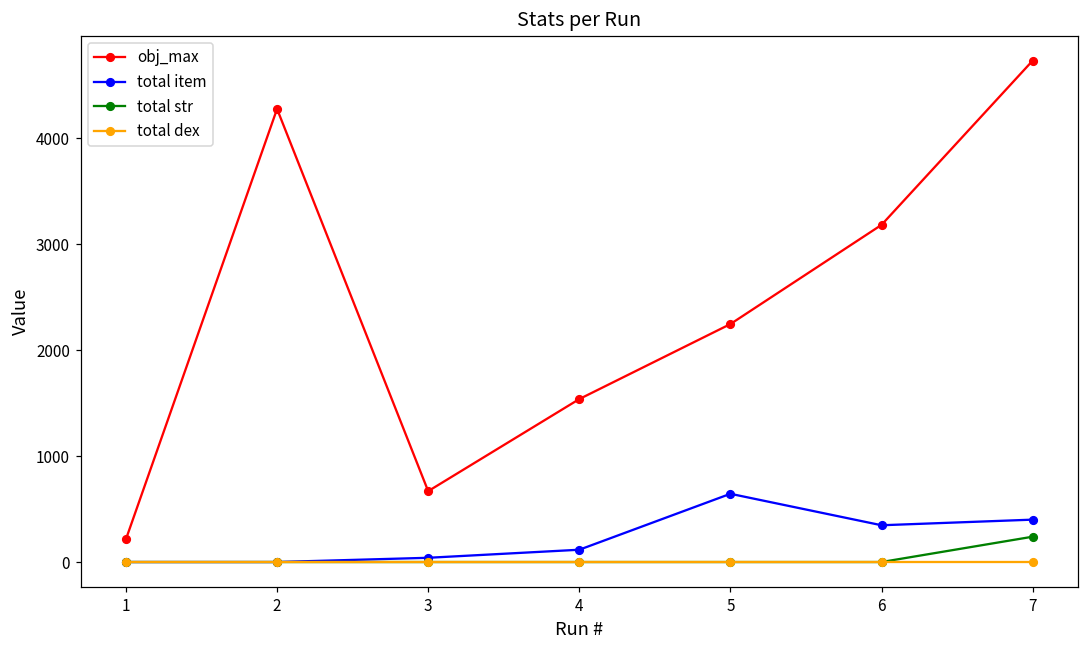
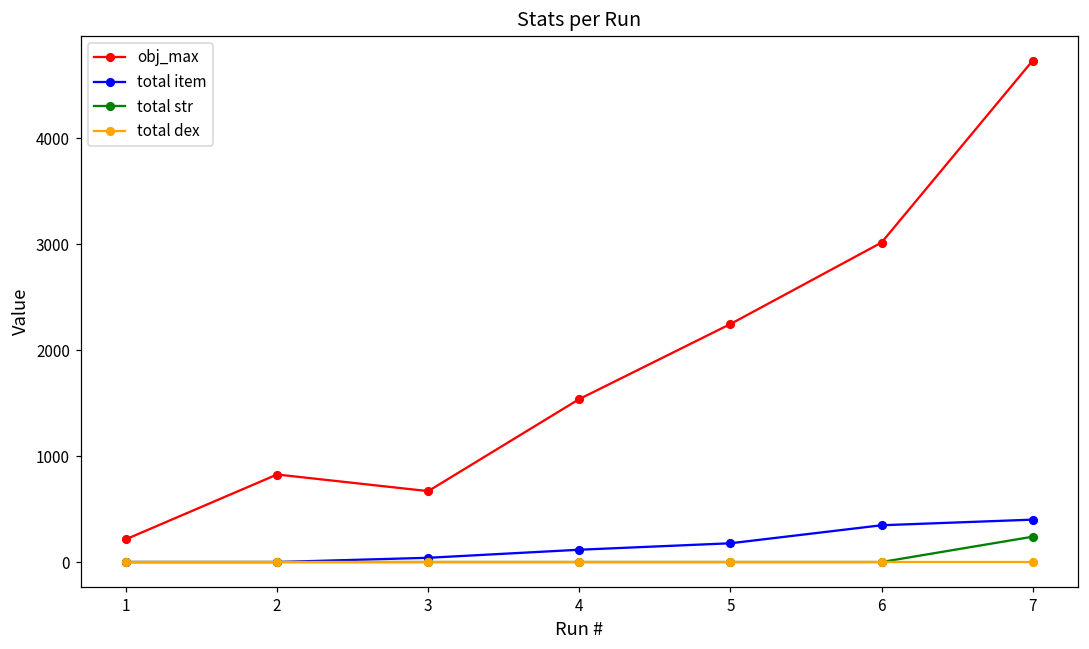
obj_max, 2: 4300 -> 800
total item, 5: 600 -> 200
obj_max, 6: 3200 -> 3000
